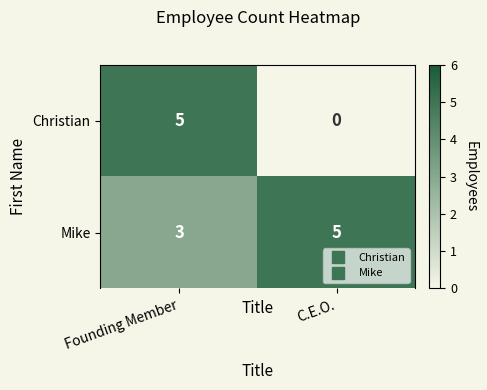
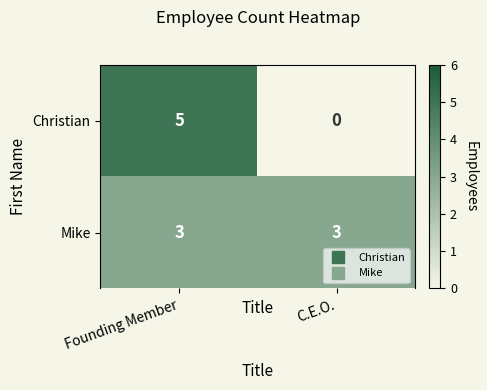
Mike, C.E.O.: 5 -> 3
